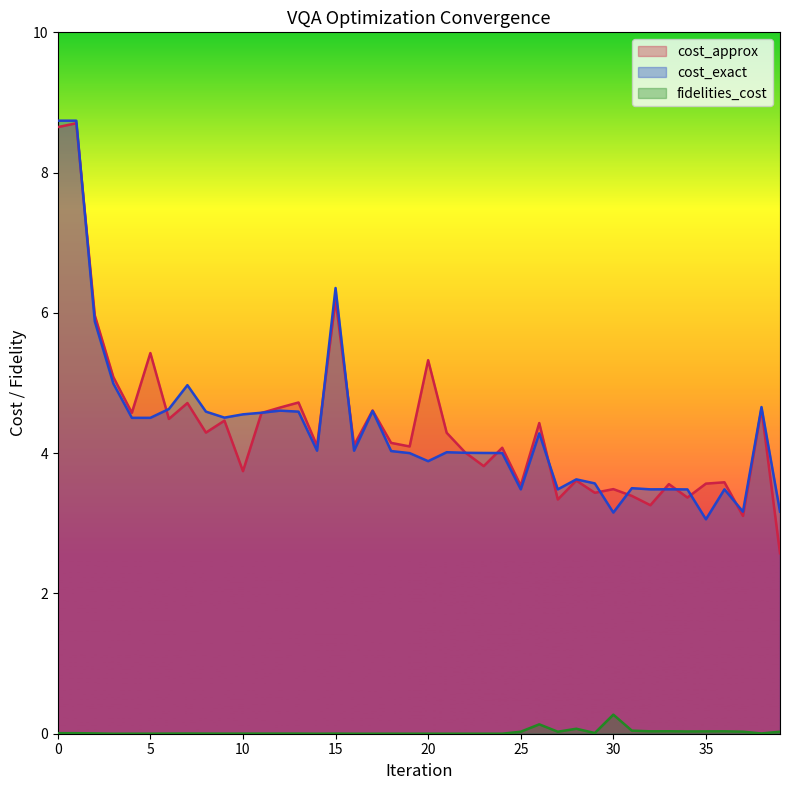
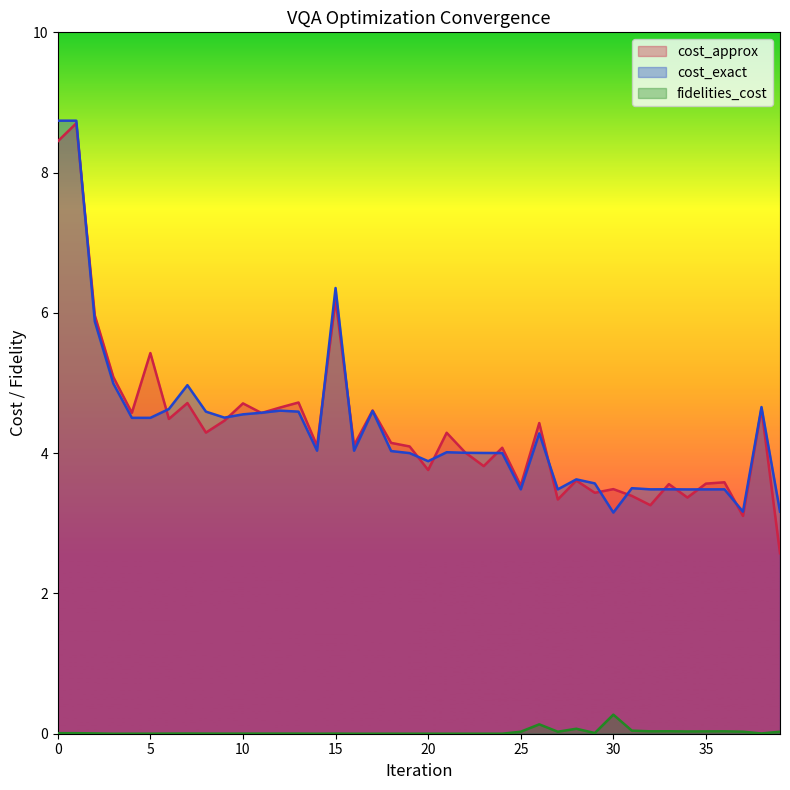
cost_approx, 0: 8.6 -> 8.4
cost_approx, 10: 3.7 -> 4.7
cost_approx, 20: 5.3 -> 3.8
cost_exact, 35: 3.1 -> 3.5
